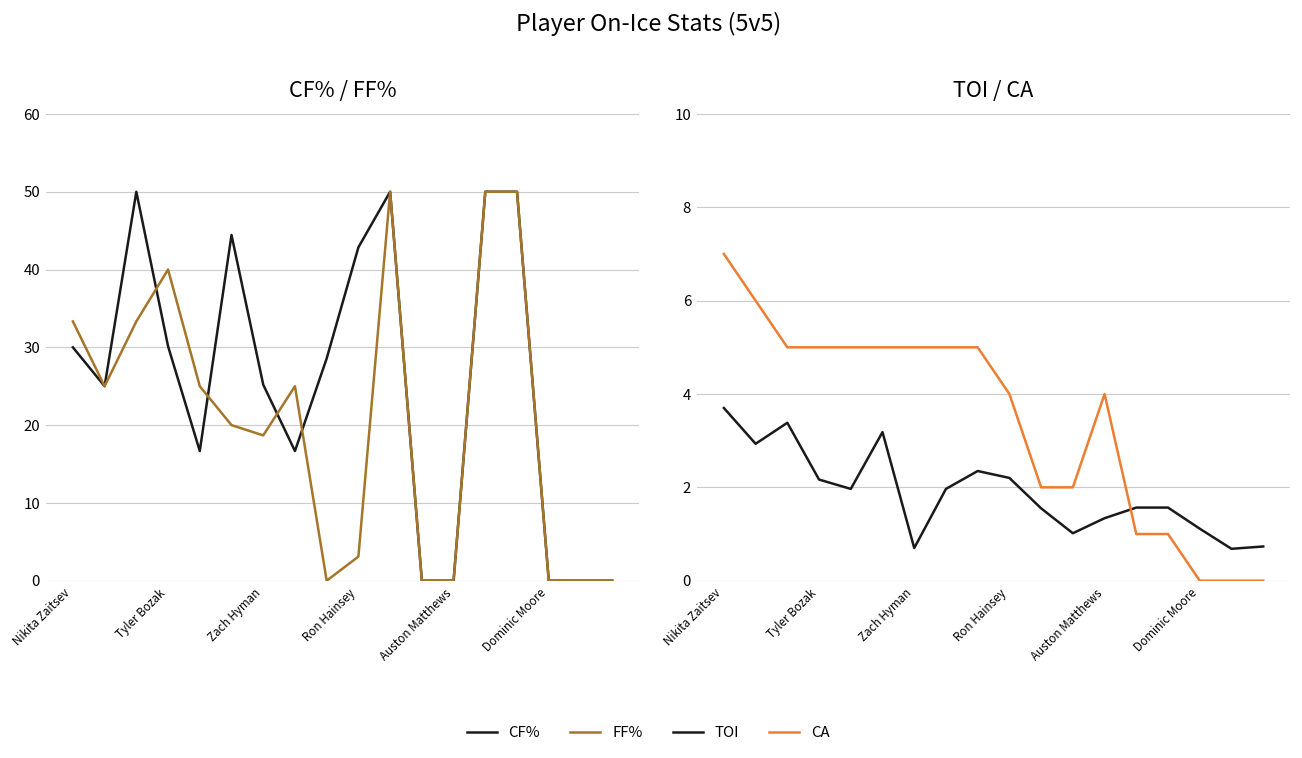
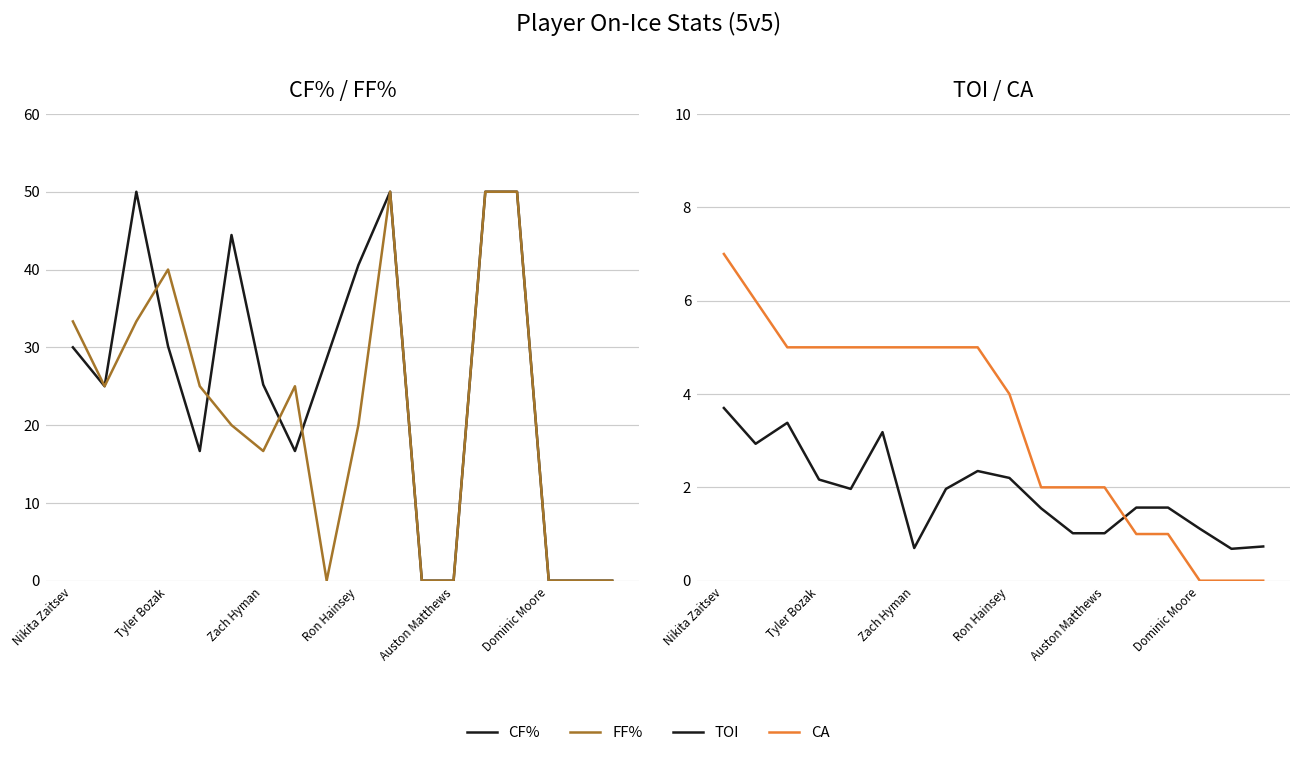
CF% / FF%, FF%, Zach Hyman: 19 -> 17
CF% / FF%, CF%, Ron Hainsey: 43 -> 41
CF% / FF%, FF%, Ron Hainsey: 3 -> 20
TOI / CA, TOI, Auston Matthews: 1.3 -> 1.0
TOI / CA, CA, Auston Matthews: 4 -> 2
